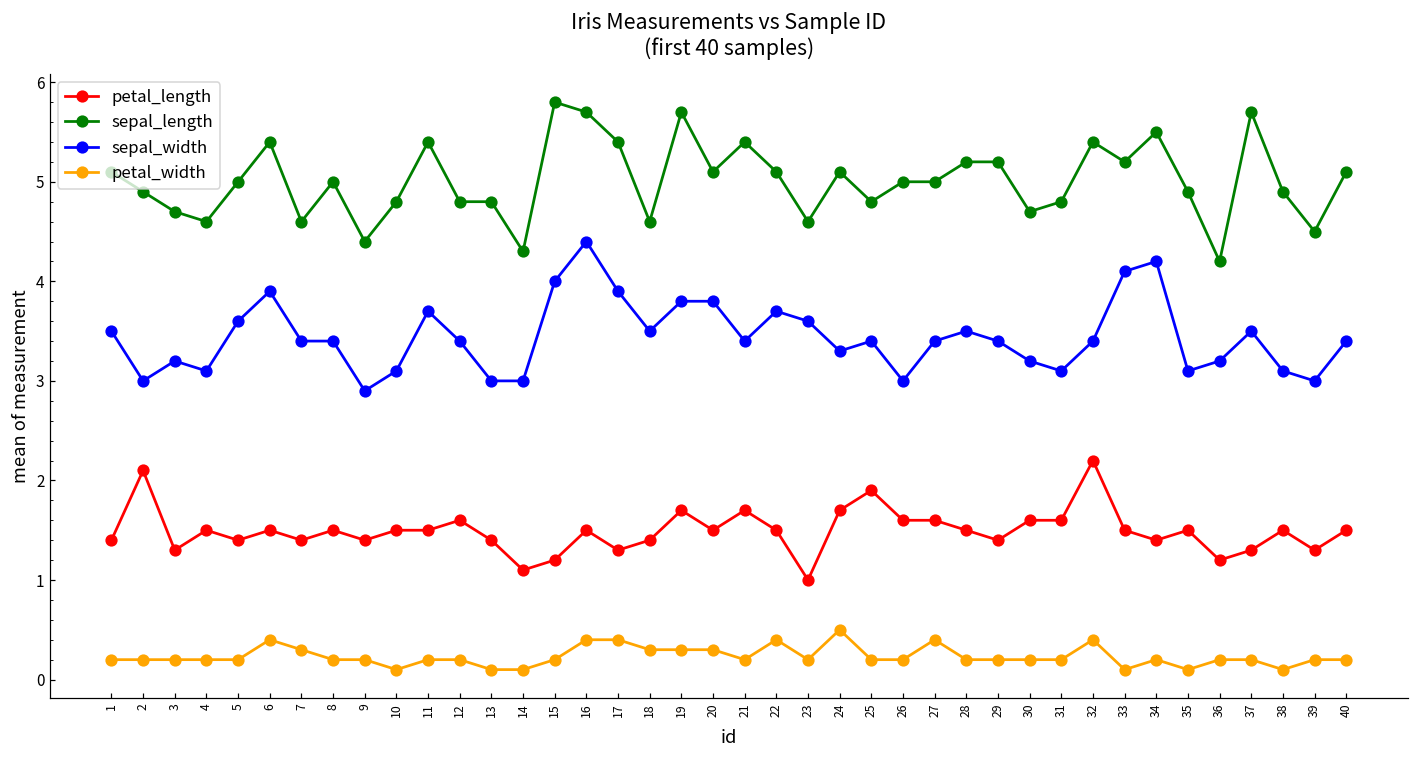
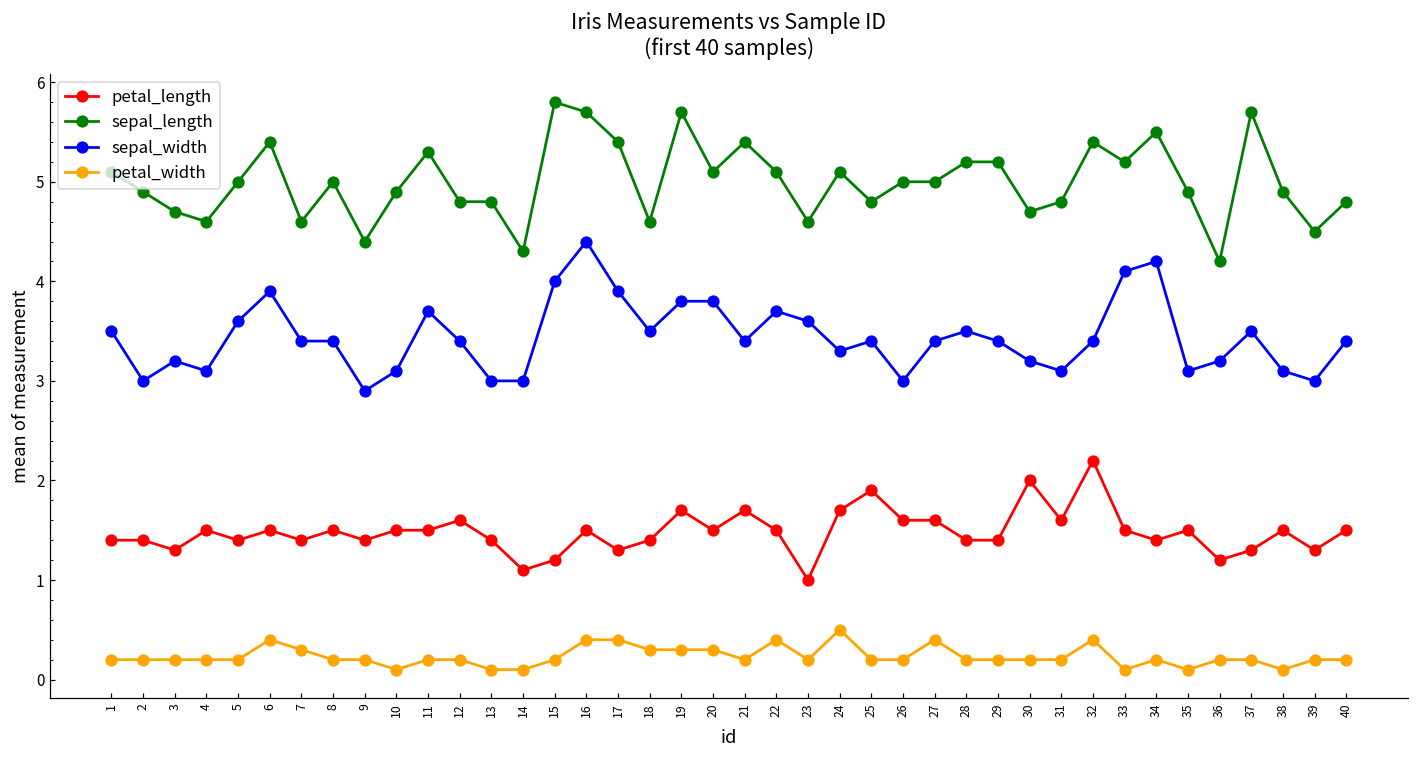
petal_length, 2: 2.1 -> 1.4
sepal_length, 10: 4.8 -> 4.9
sepal_length, 11: 5.4 -> 5.3
petal_length, 28: 1.5 -> 1.4
petal_length, 30: 1.6 -> 2.0
sepal_length, 40: 5.1 -> 4.8
